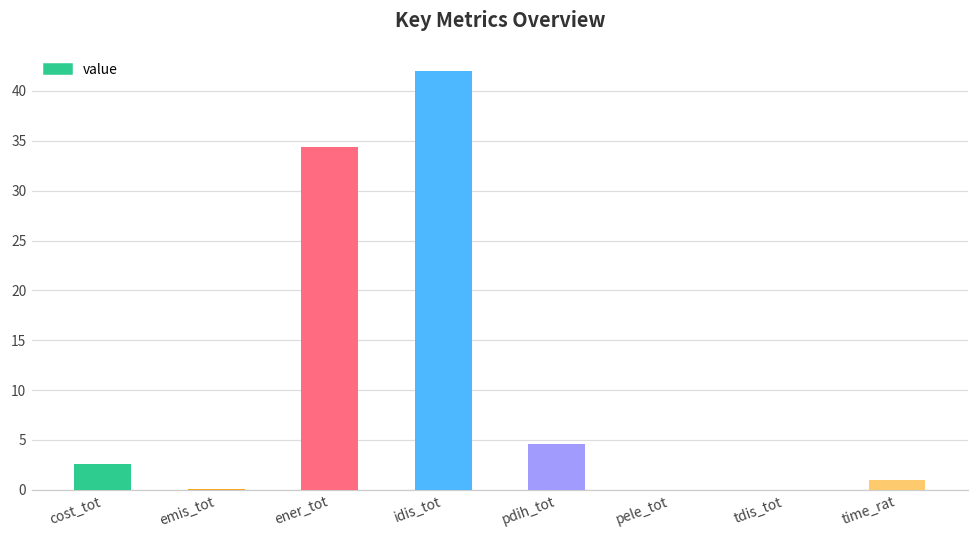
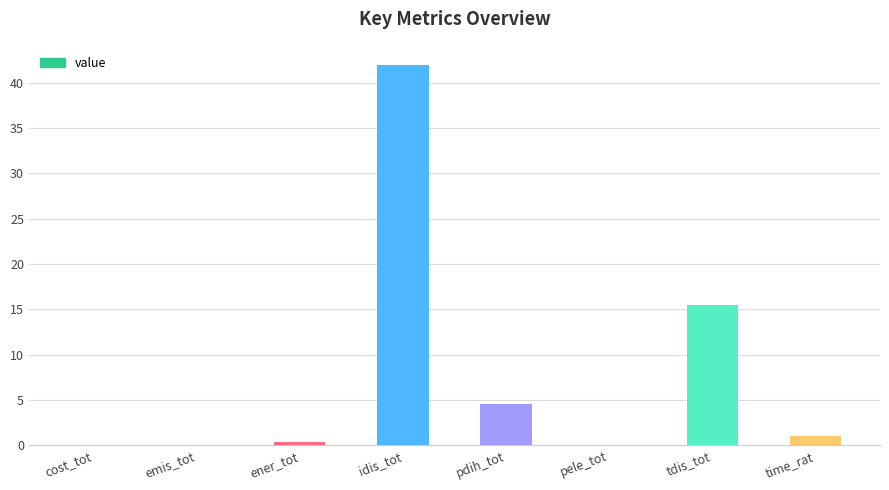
cost_tot: 3 -> 0
ener_tot: 34 -> 0
tdis_tot: 0 -> 16
